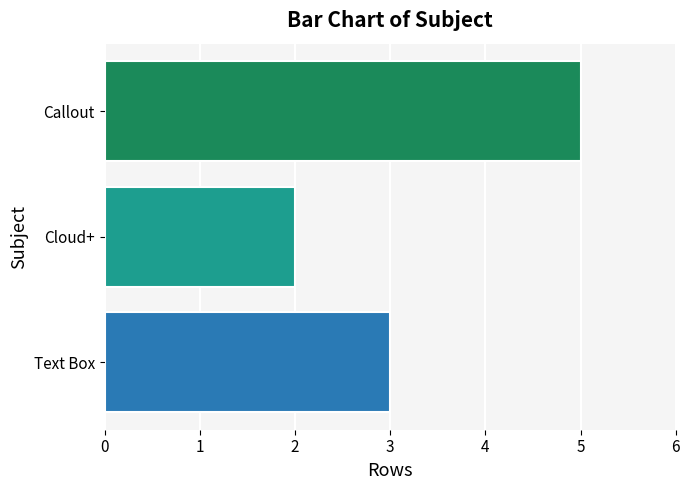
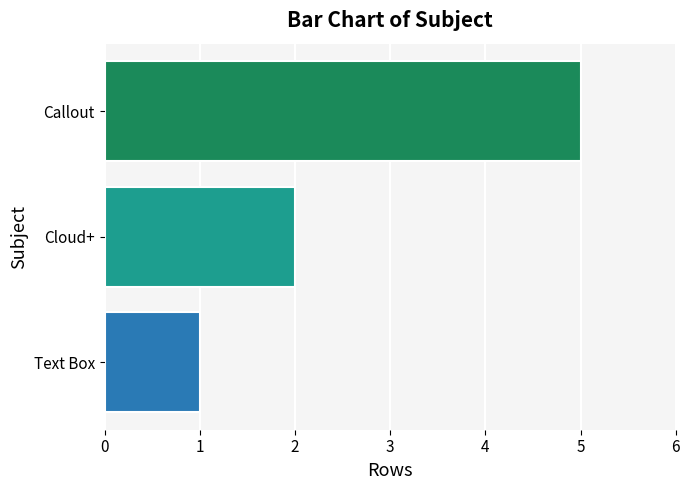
Text Box: 3 -> 1
